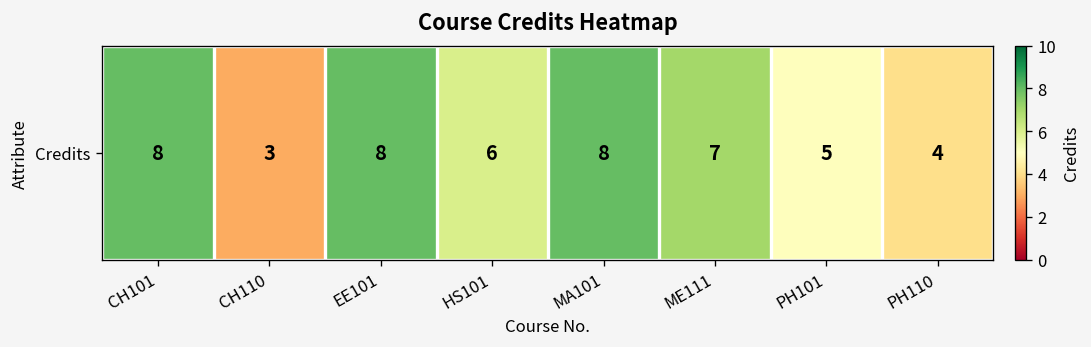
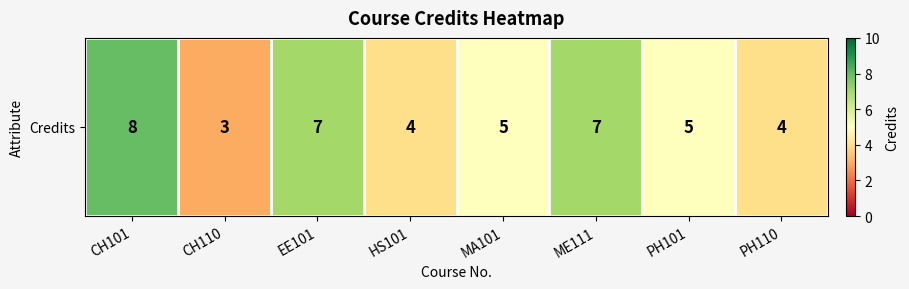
Credits, EE101: 8 -> 7
Credits, HS101: 6 -> 4
Credits, MA101: 8 -> 5
